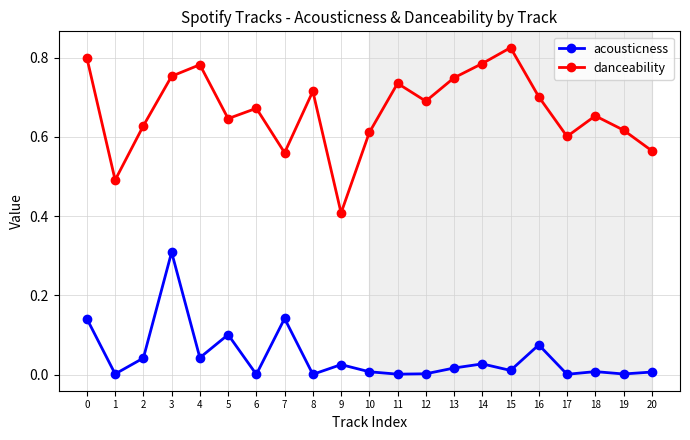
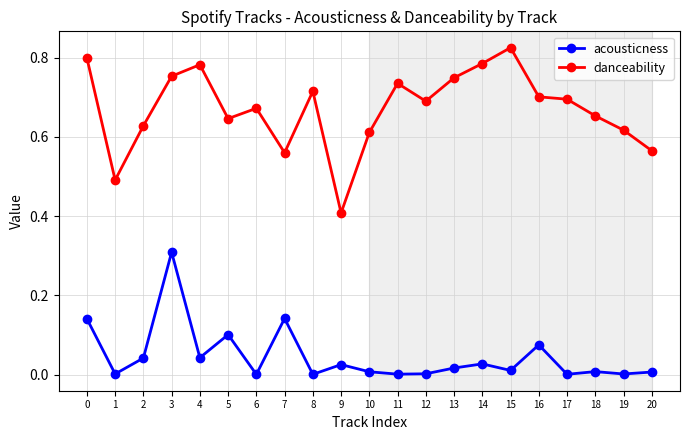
danceability, 17: 0.60 -> 0.70
